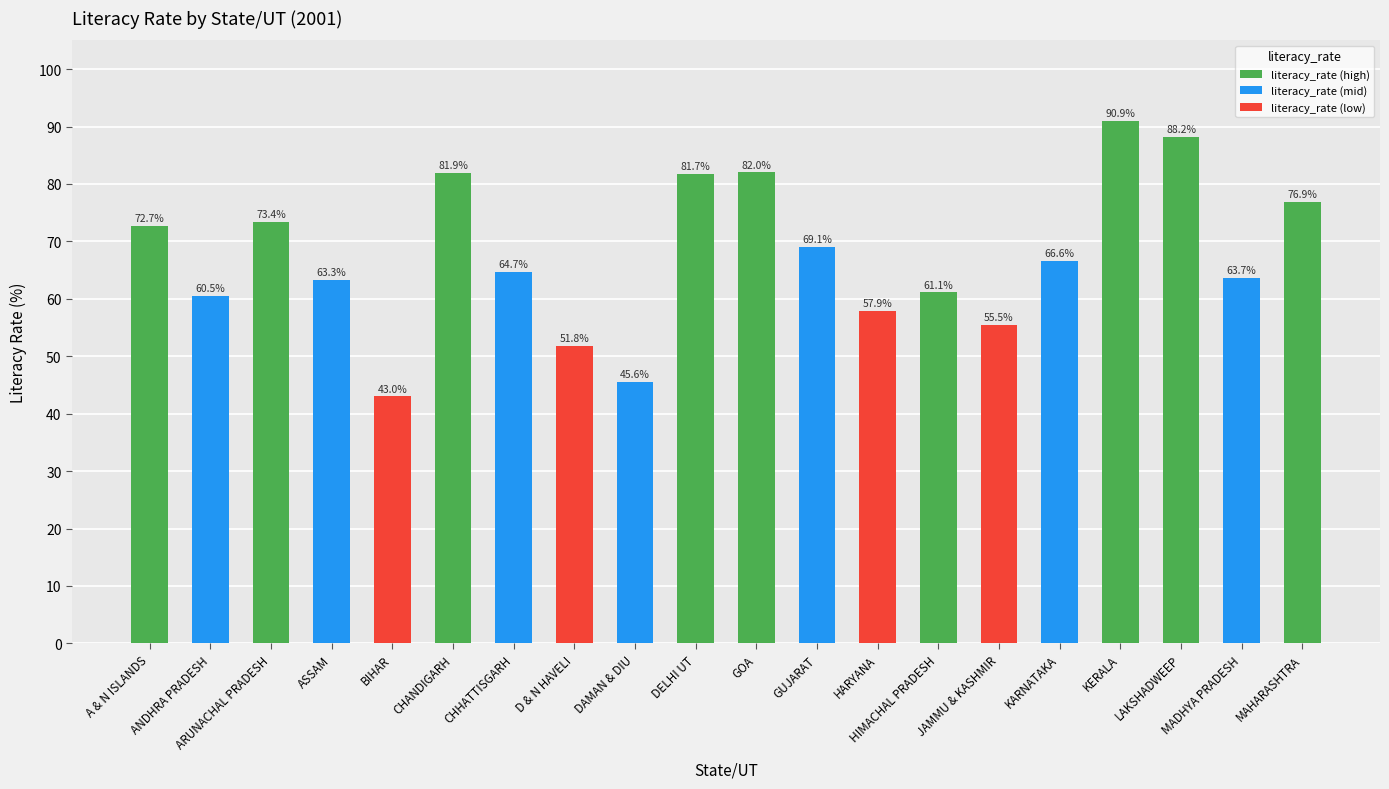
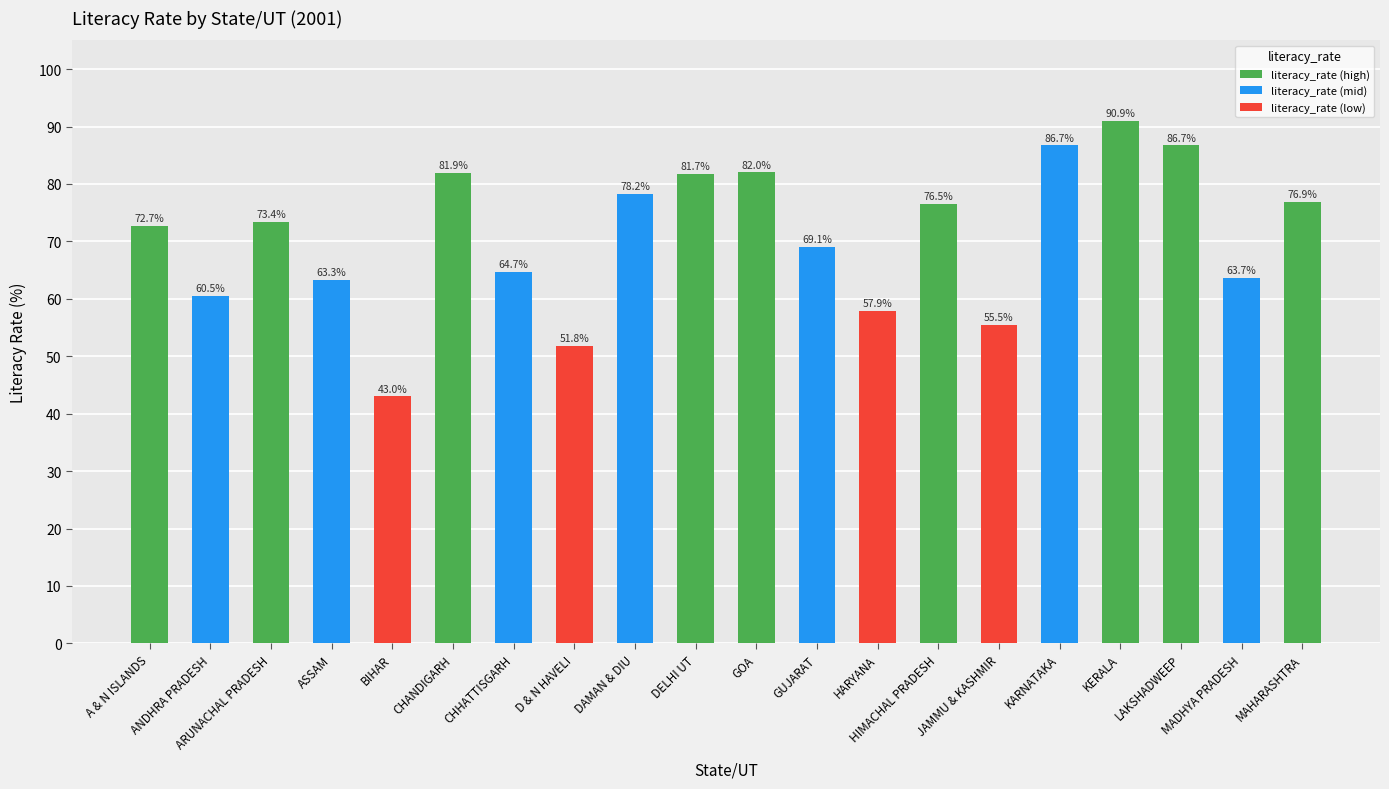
DAMAN & DIU: 45.6% -> 78.2%
HIMACHAL PRADESH: 61.1% -> 76.5%
KARNATAKA: 66.6% -> 86.7%
LAKSHADWEEP: 88.2% -> 86.7%
